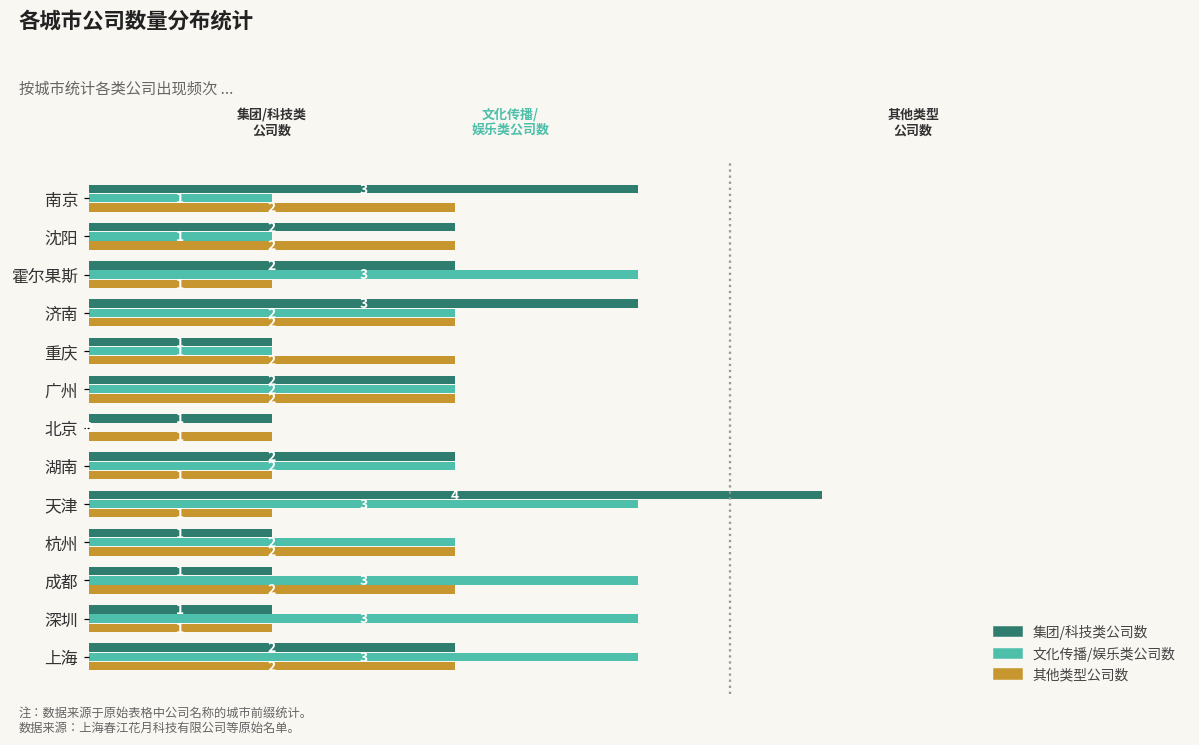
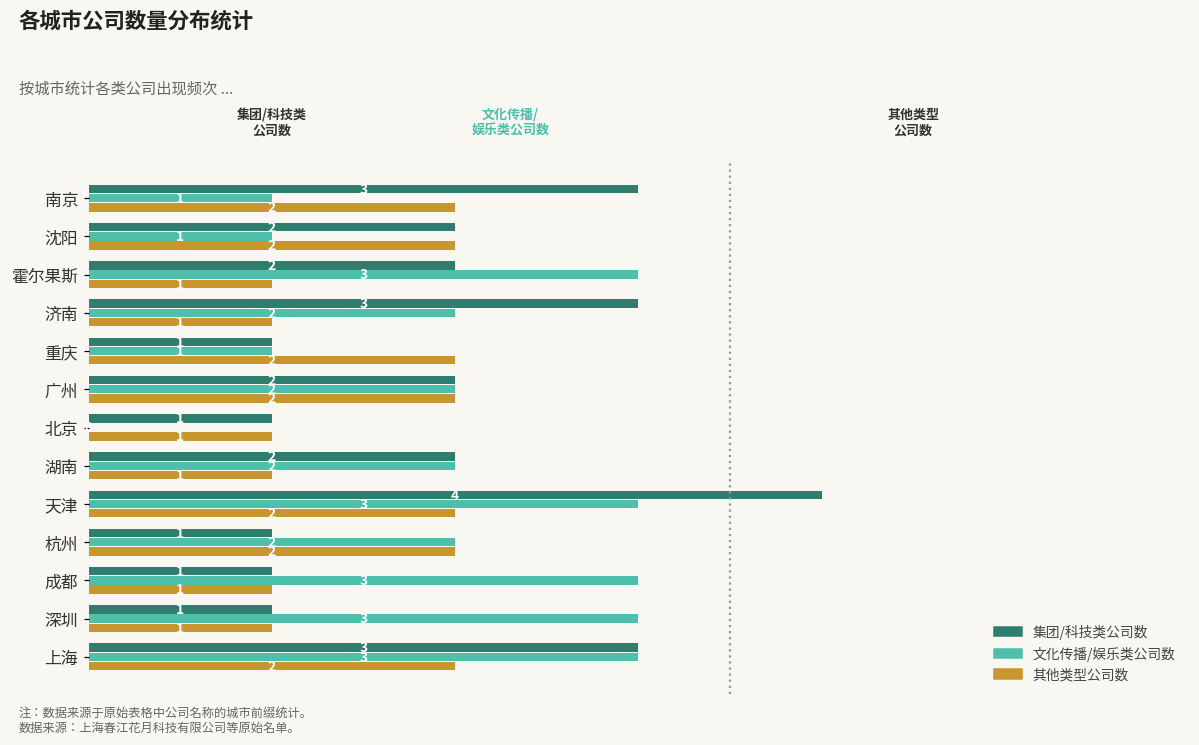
其他类型公司数, 济南: 2 -> 1
其他类型公司数, 天津: 1 -> 2
其他类型公司数, 成都: 2 -> 1
集团/科技类公司数, 上海: 2 -> 3
